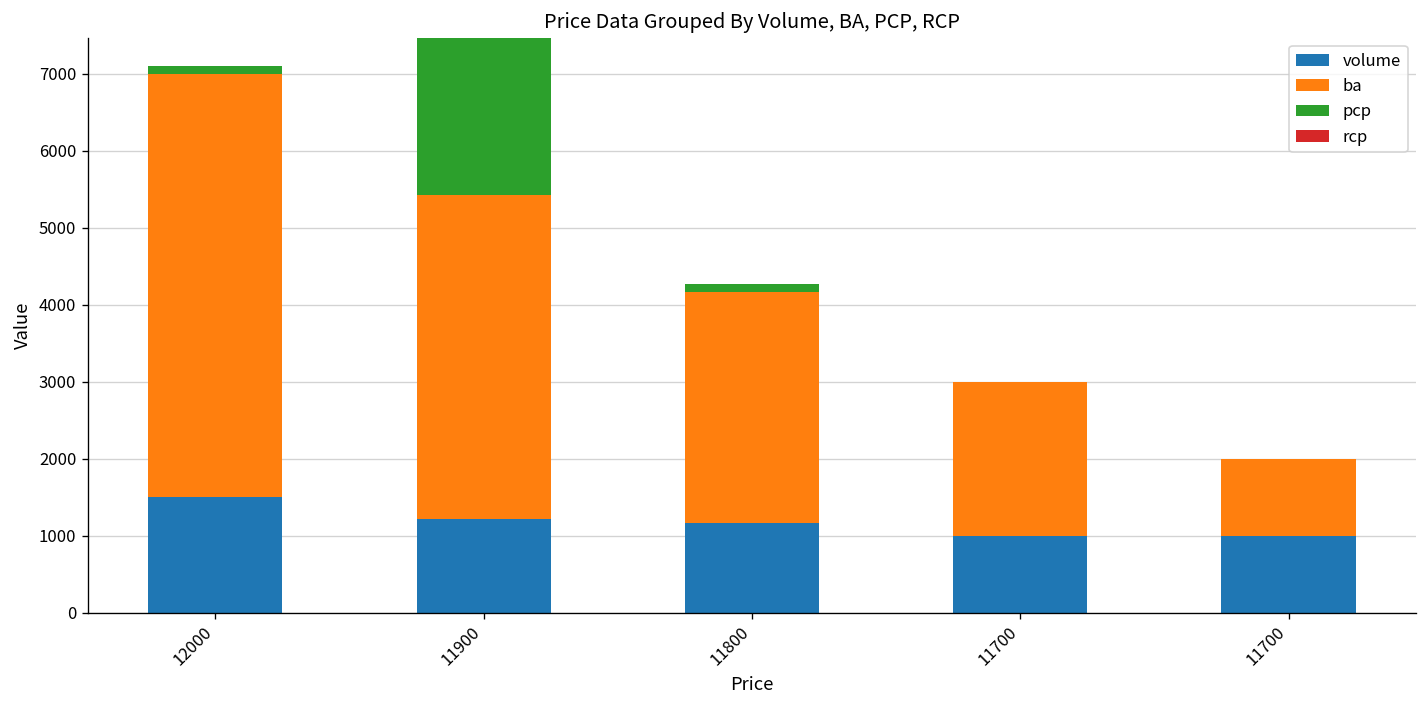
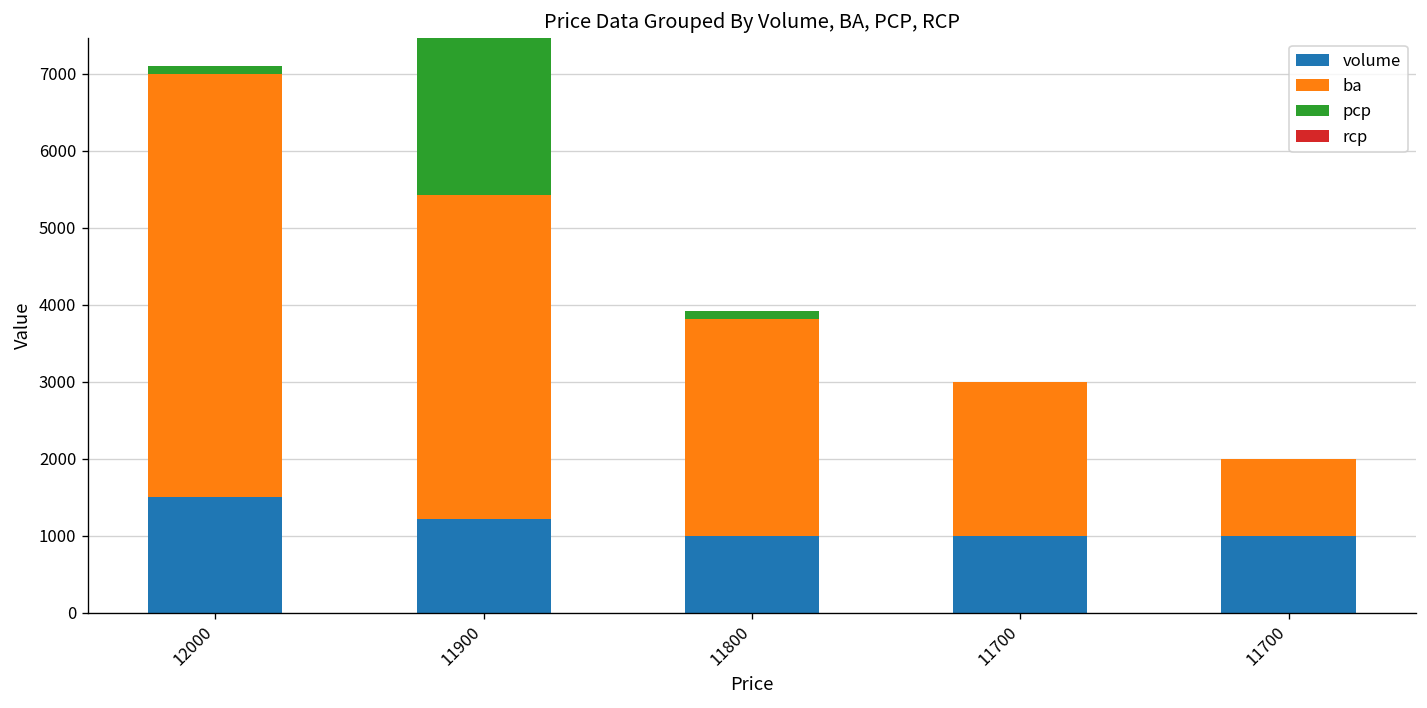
volume, 11800: 1200 -> 1000
ba, 11800: 3000 -> 2800
